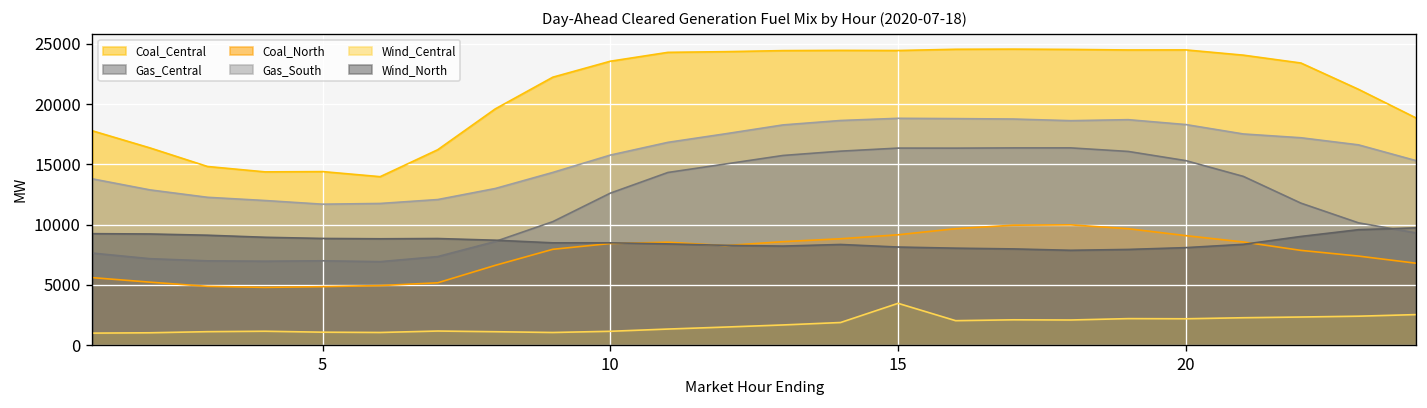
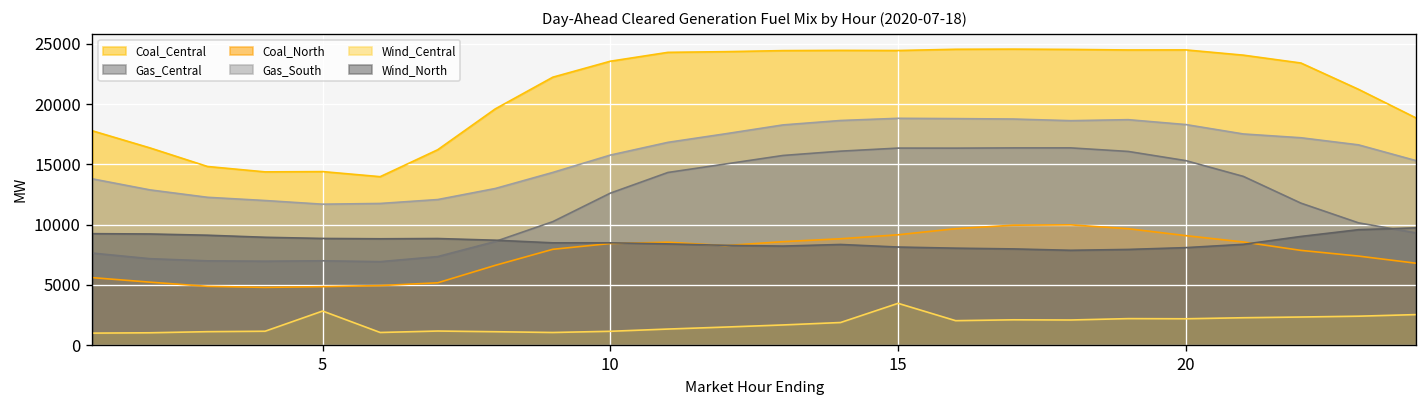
Wind_Central, 5: 1100 -> 2800
